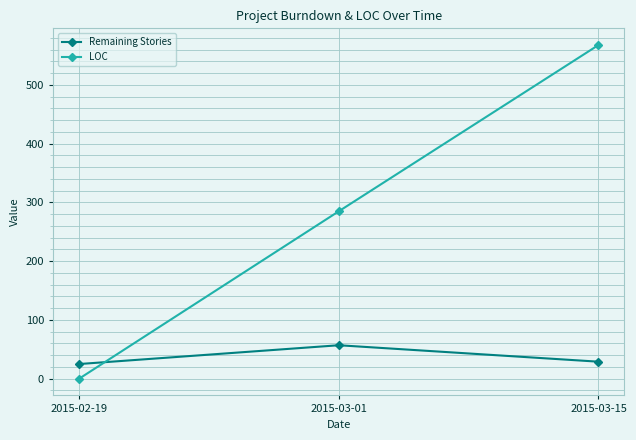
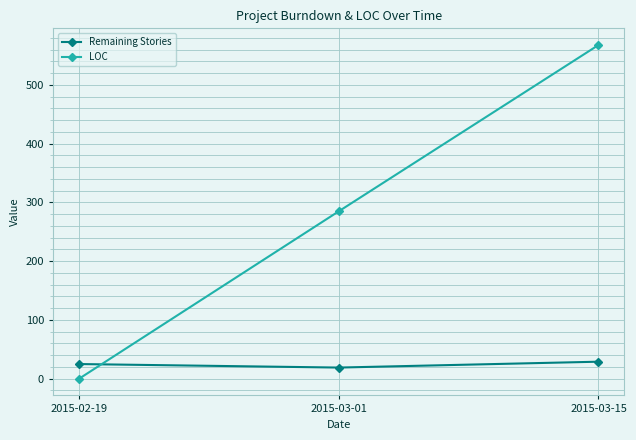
Remaining Stories, 2015-03-01: 60 -> 20
